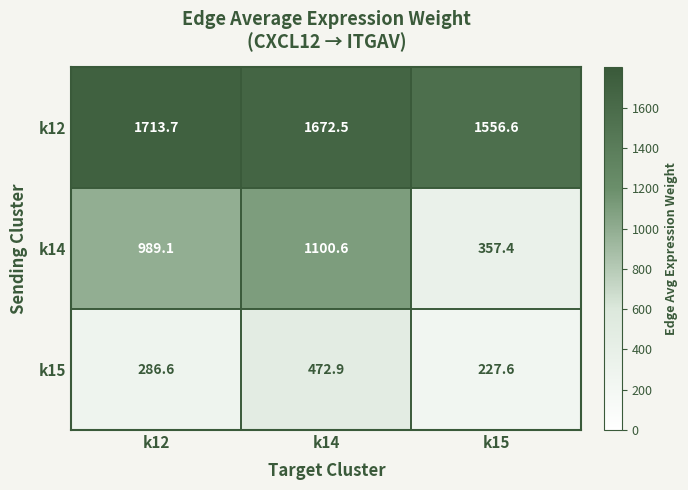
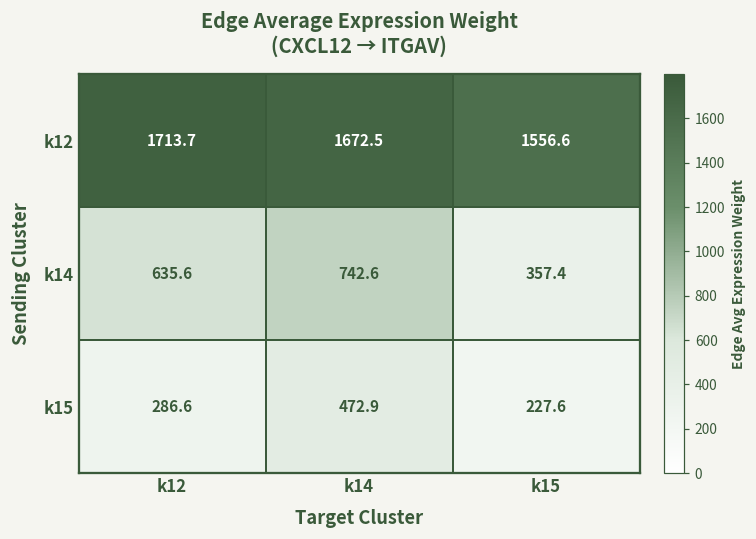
k14, k12: 989.1 -> 635.6
k14, k14: 1100.6 -> 742.6
